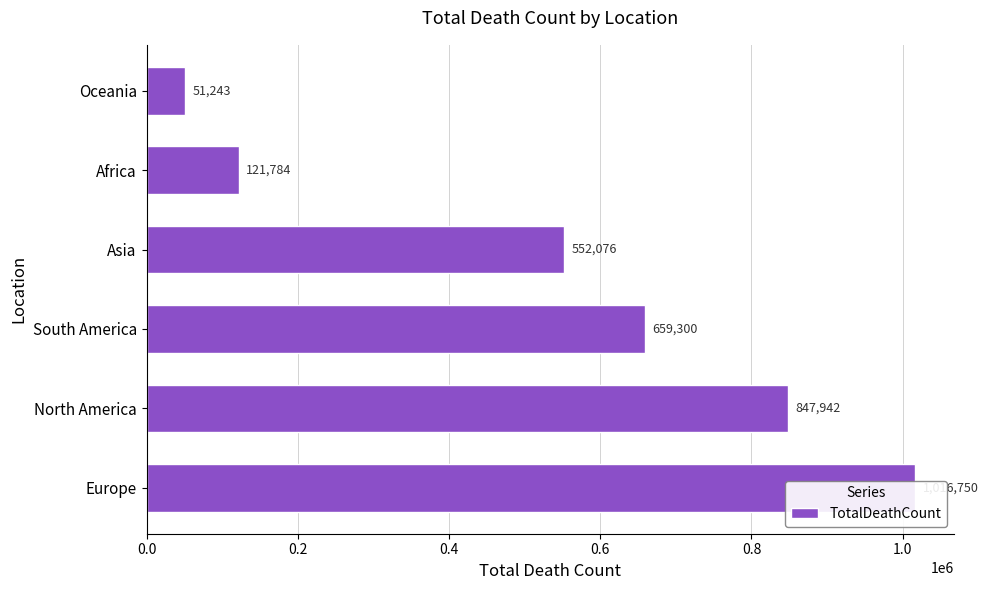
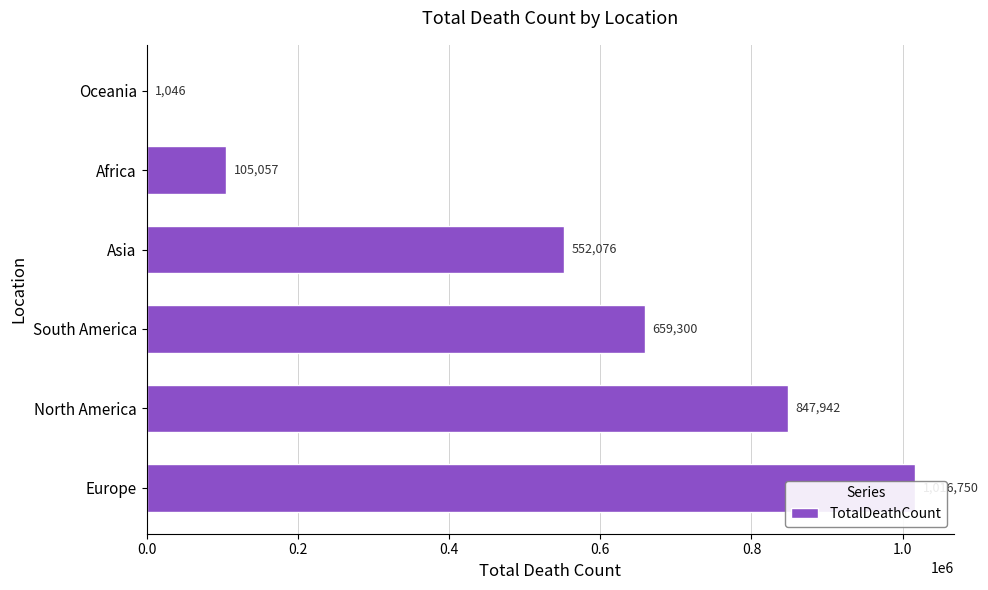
Oceania: 51,243 -> 1,046
Africa: 121,784 -> 105,057
